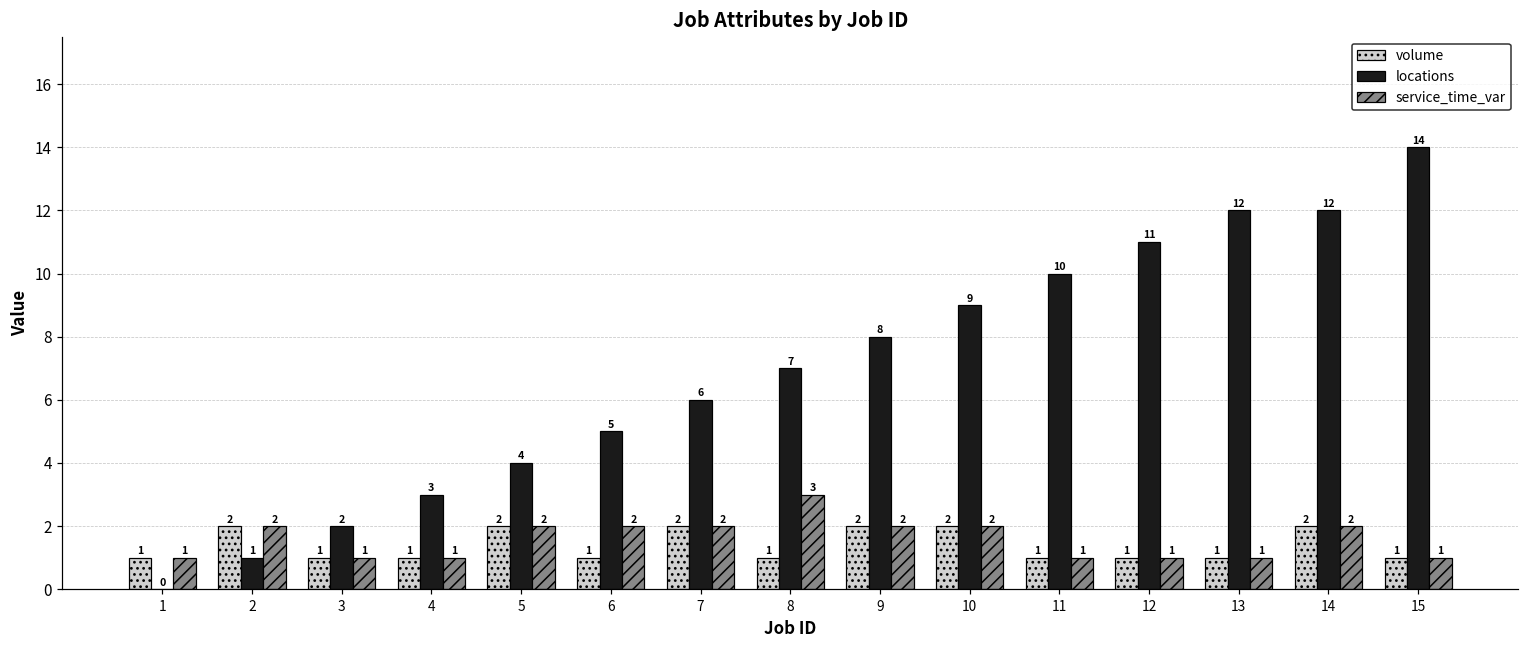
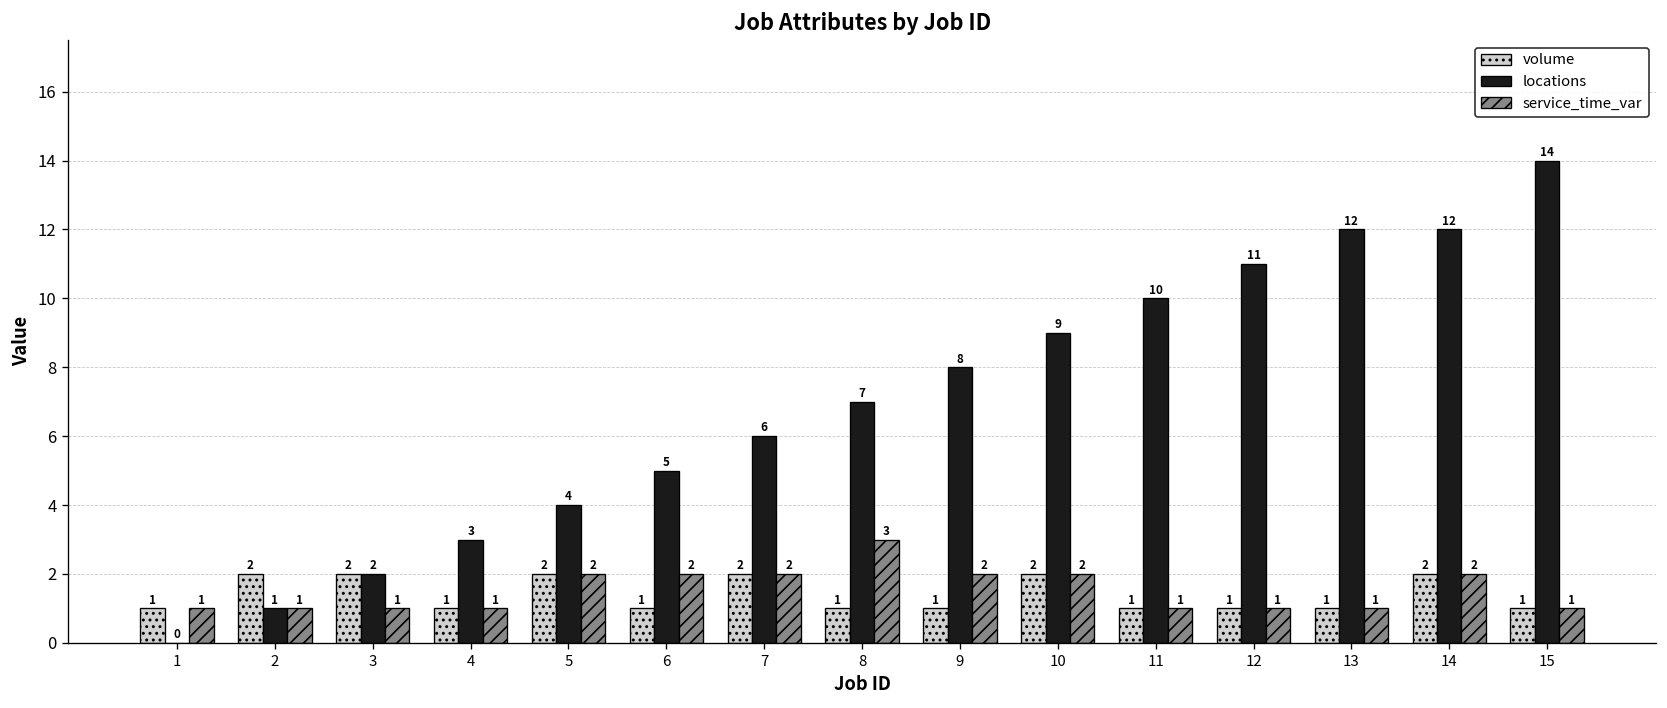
service_time_var, 2: 2 -> 1
volume, 3: 1 -> 2
volume, 9: 2 -> 1
